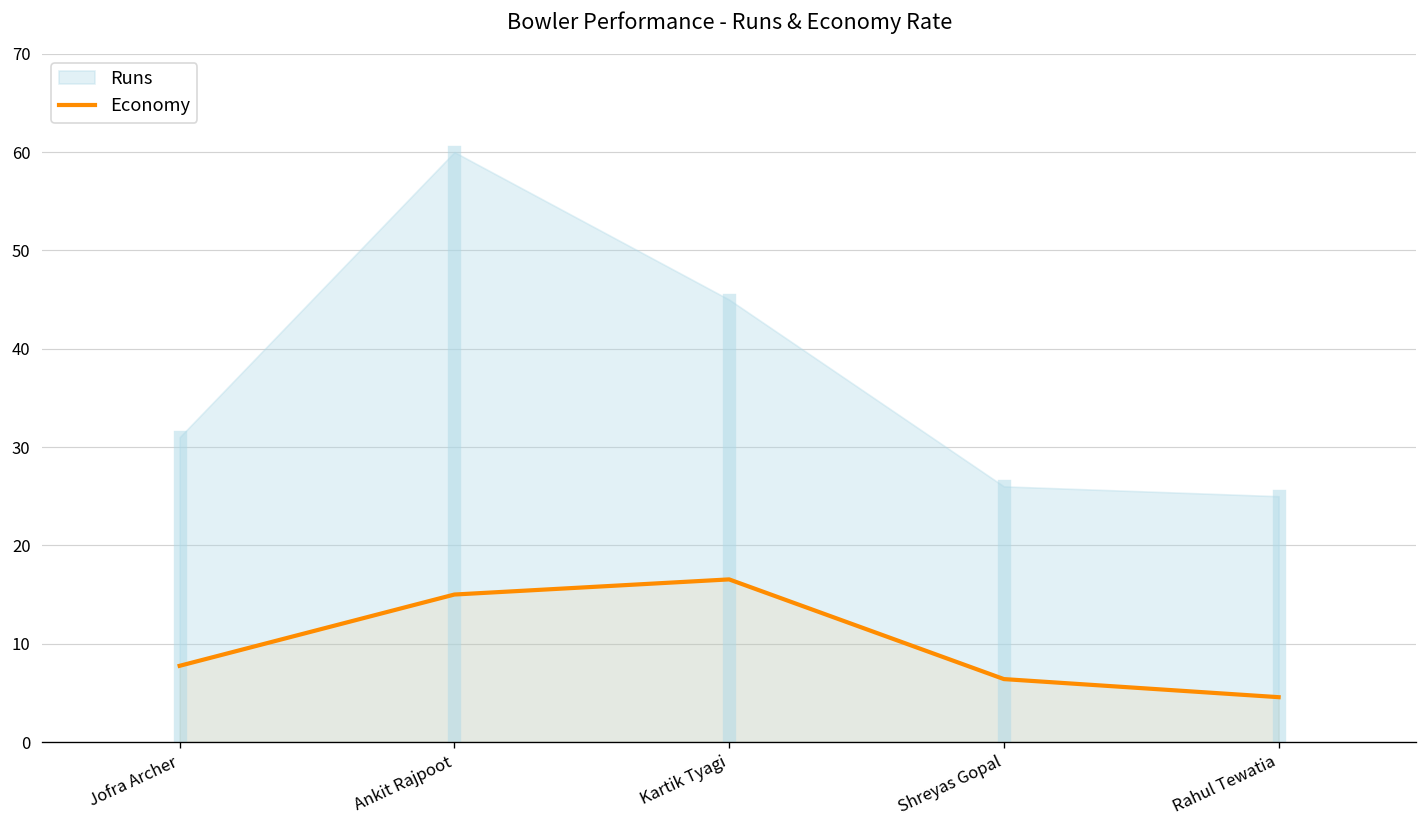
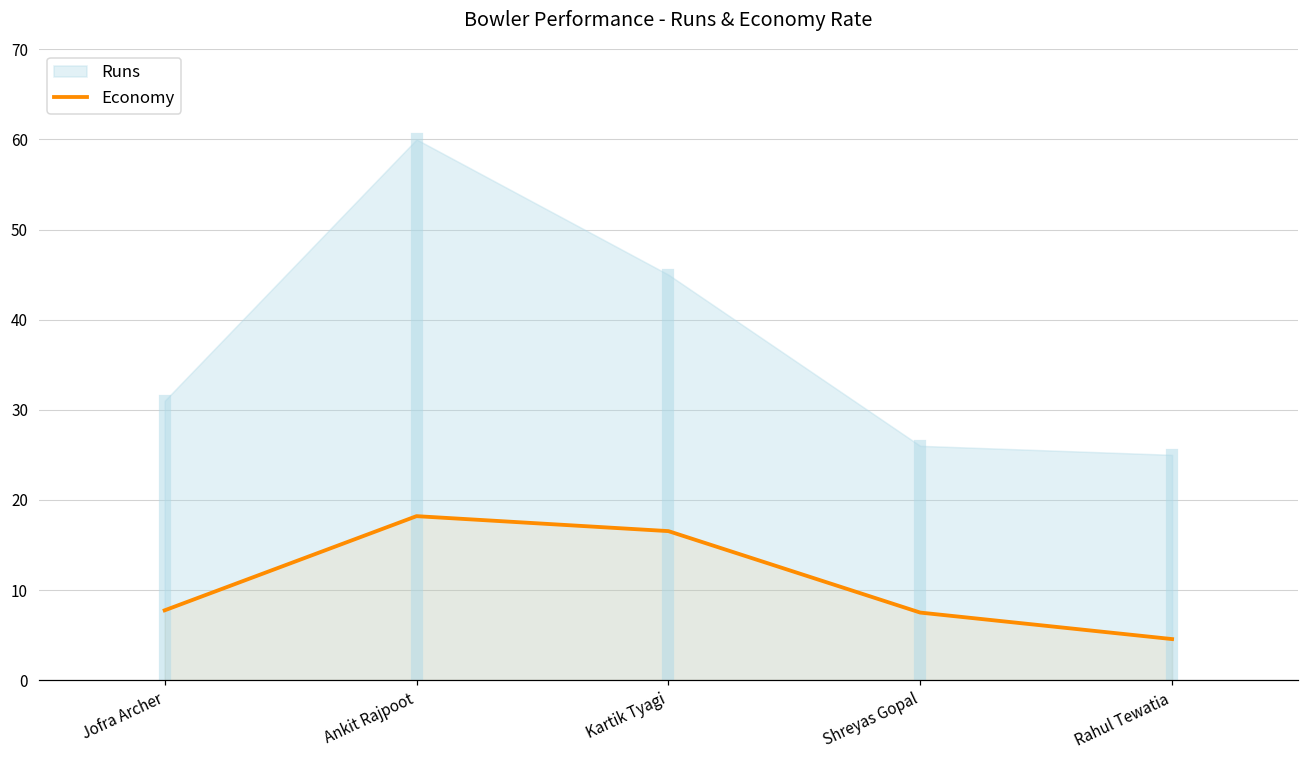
Economy, Ankit Rajpoot: 15 -> 18
Economy, Shreyas Gopal: 6 -> 8
